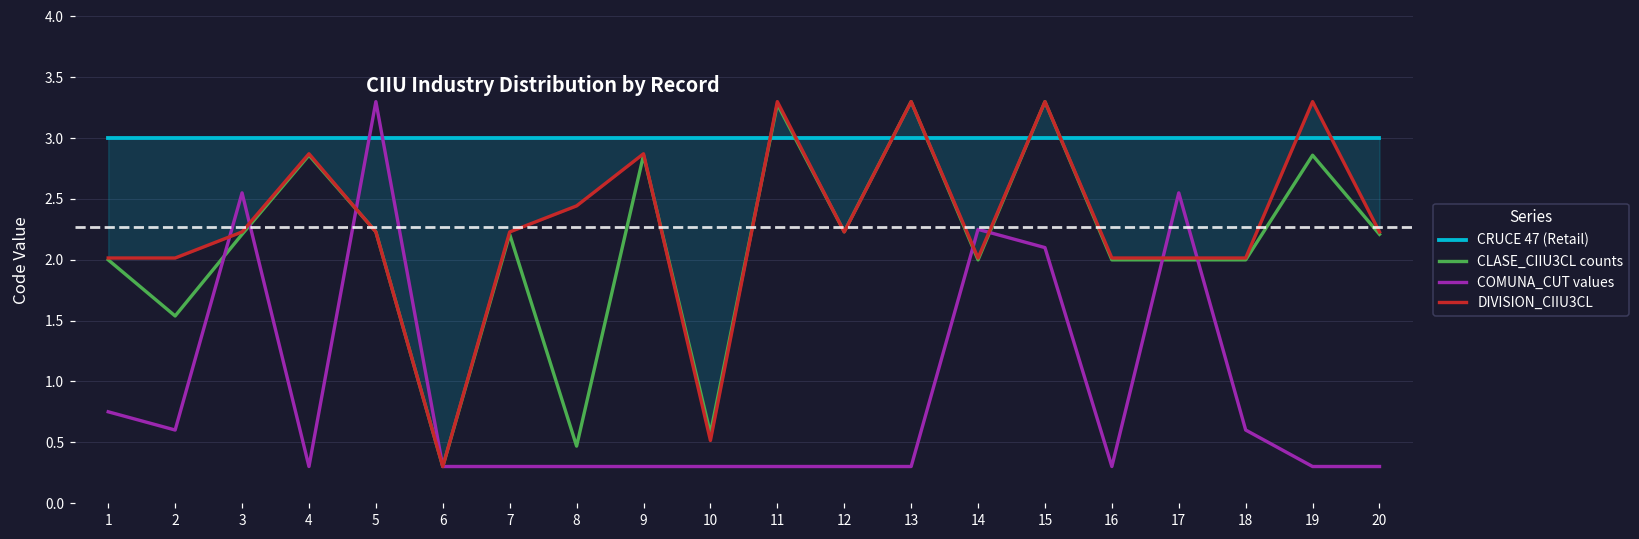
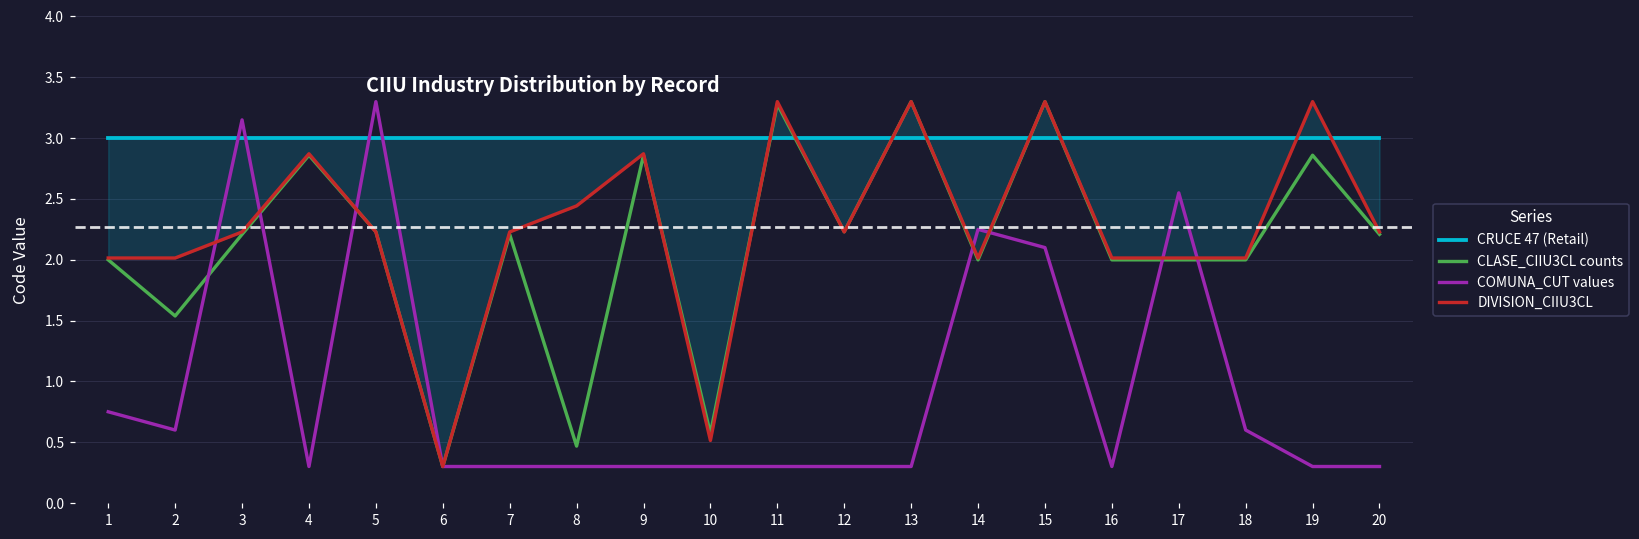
COMUNA_CUT values, 3: 2.55 -> 3.15
